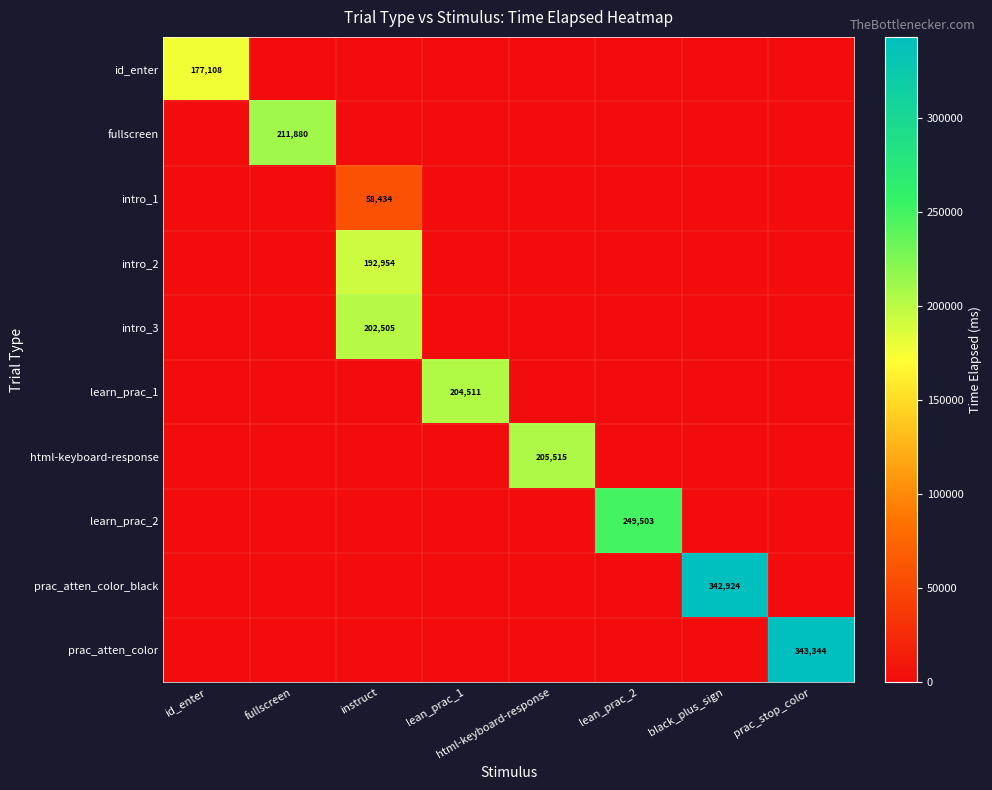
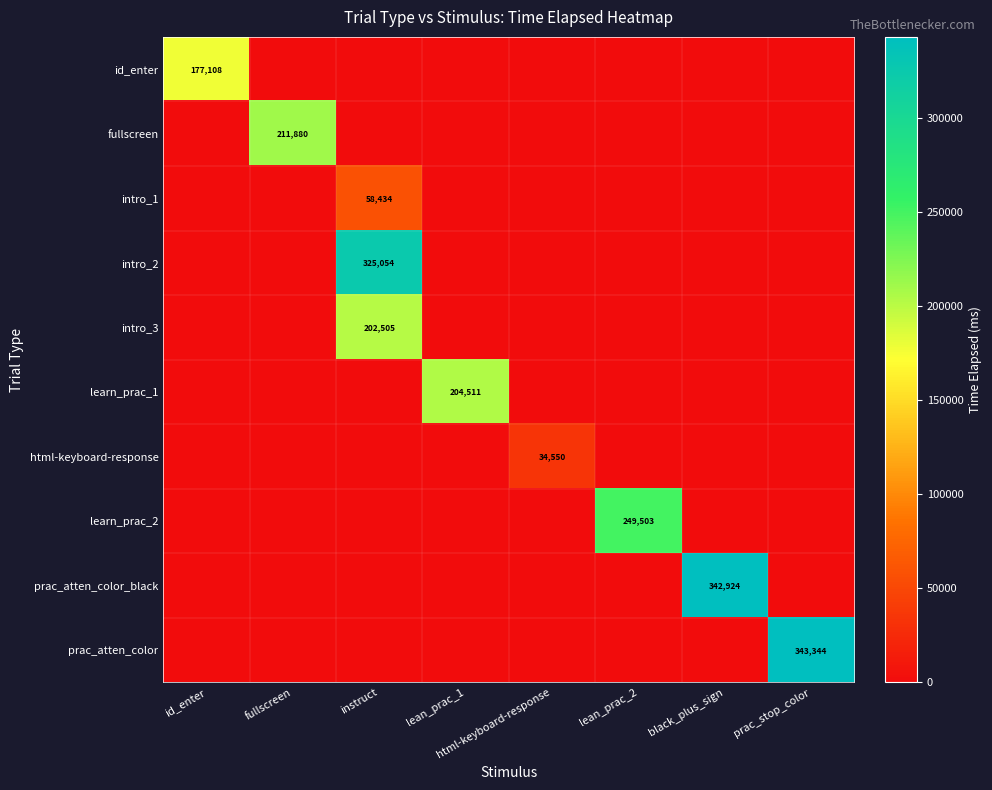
intro_2, instruct: 192,954 -> 325,054
html-keyboard-response, html-keyboard-response: 205,515 -> 34,550
